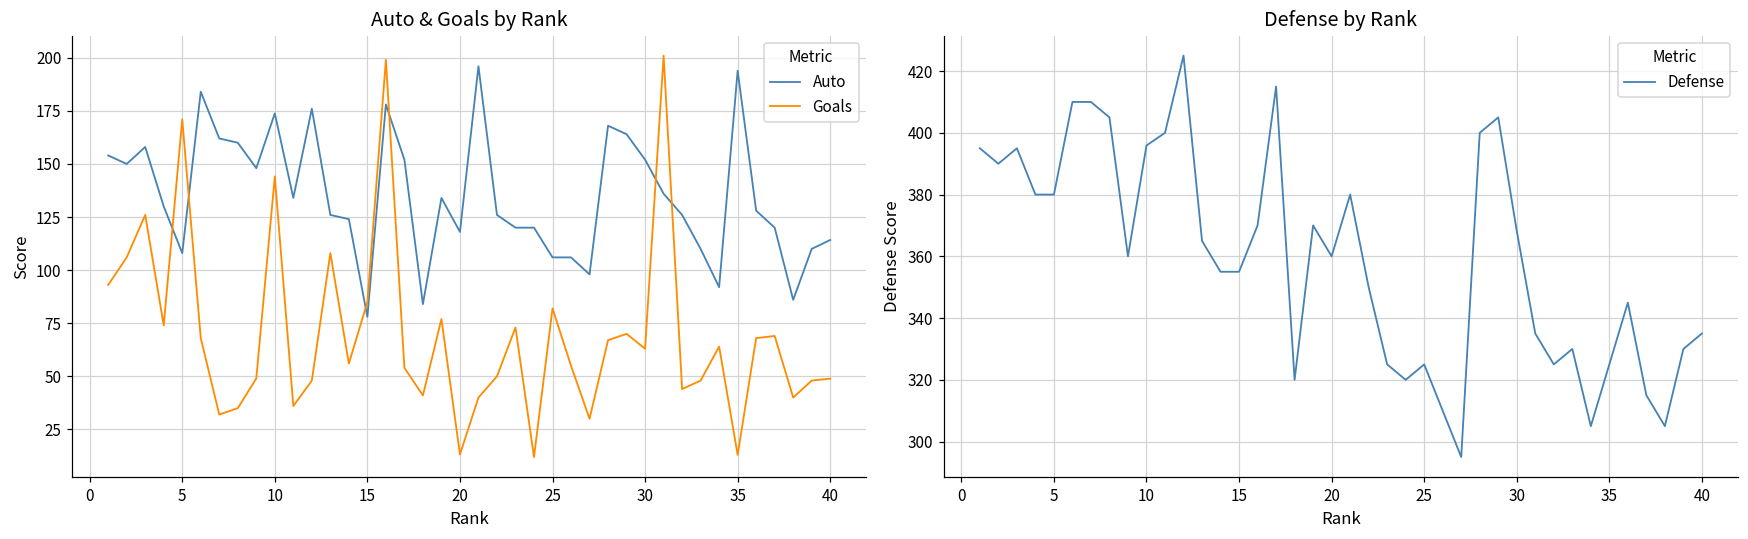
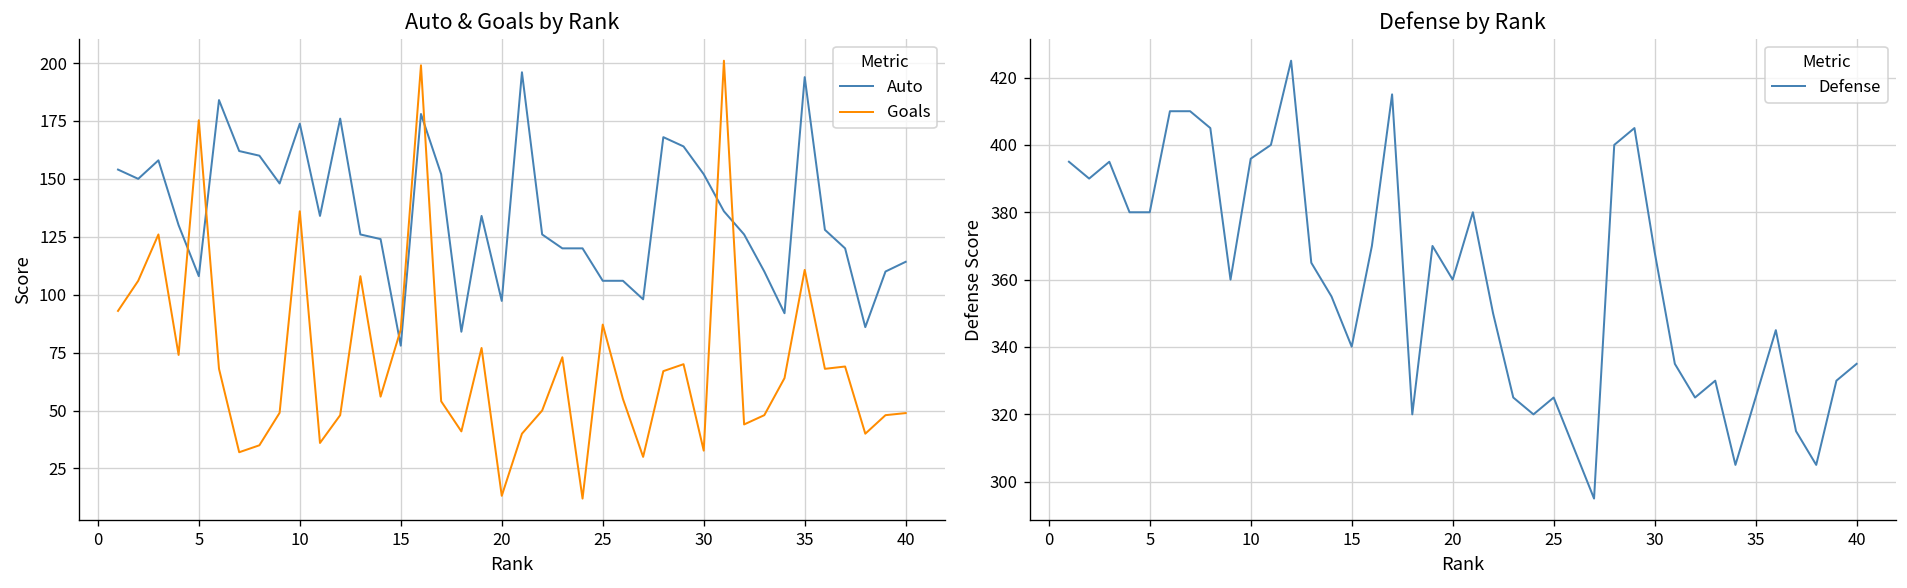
Auto & Goals by Rank, Goals, 5: 171 -> 175
Auto & Goals by Rank, Goals, 10: 144 -> 136
Auto & Goals by Rank, Auto, 20: 118 -> 97
Auto & Goals by Rank, Goals, 25: 82 -> 87
Auto & Goals by Rank, Goals, 30: 63 -> 33
Auto & Goals by Rank, Goals, 35: 13 -> 111
Defense by Rank, 15: 355 -> 340
